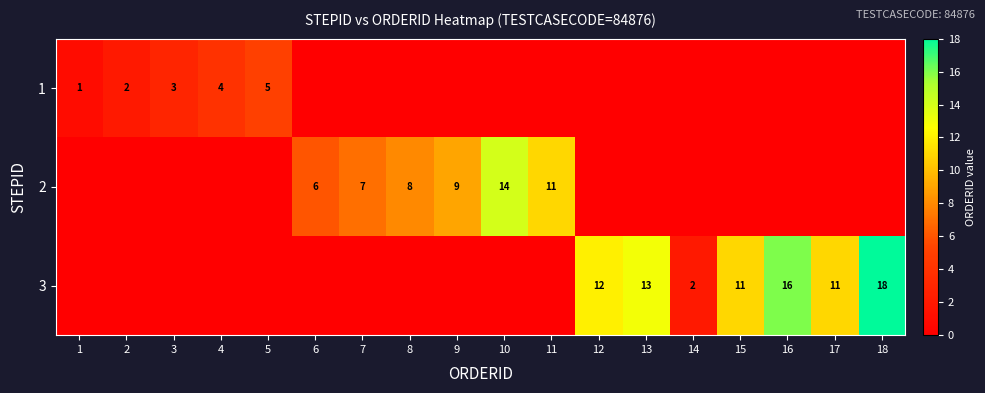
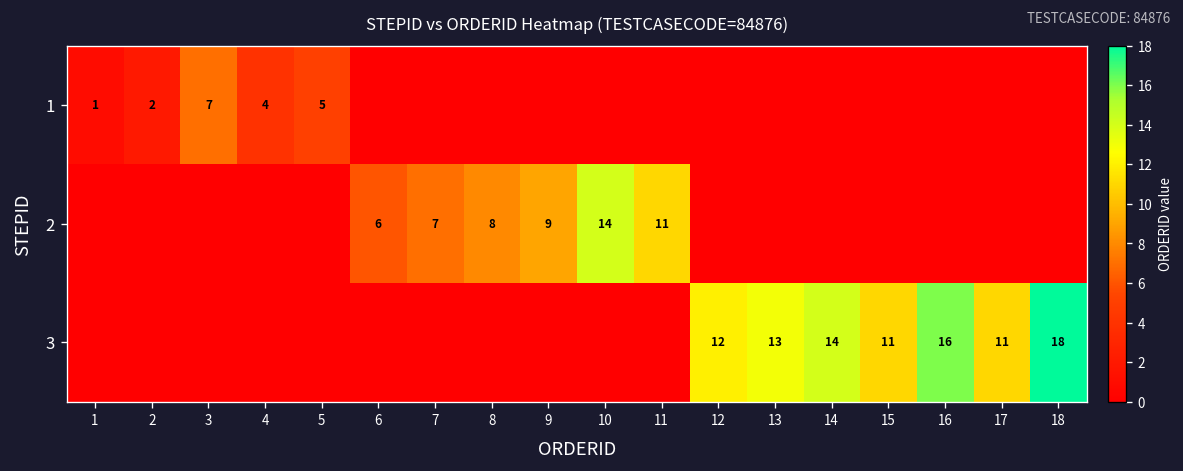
1, 3: 3 -> 7
3, 14: 2 -> 14
